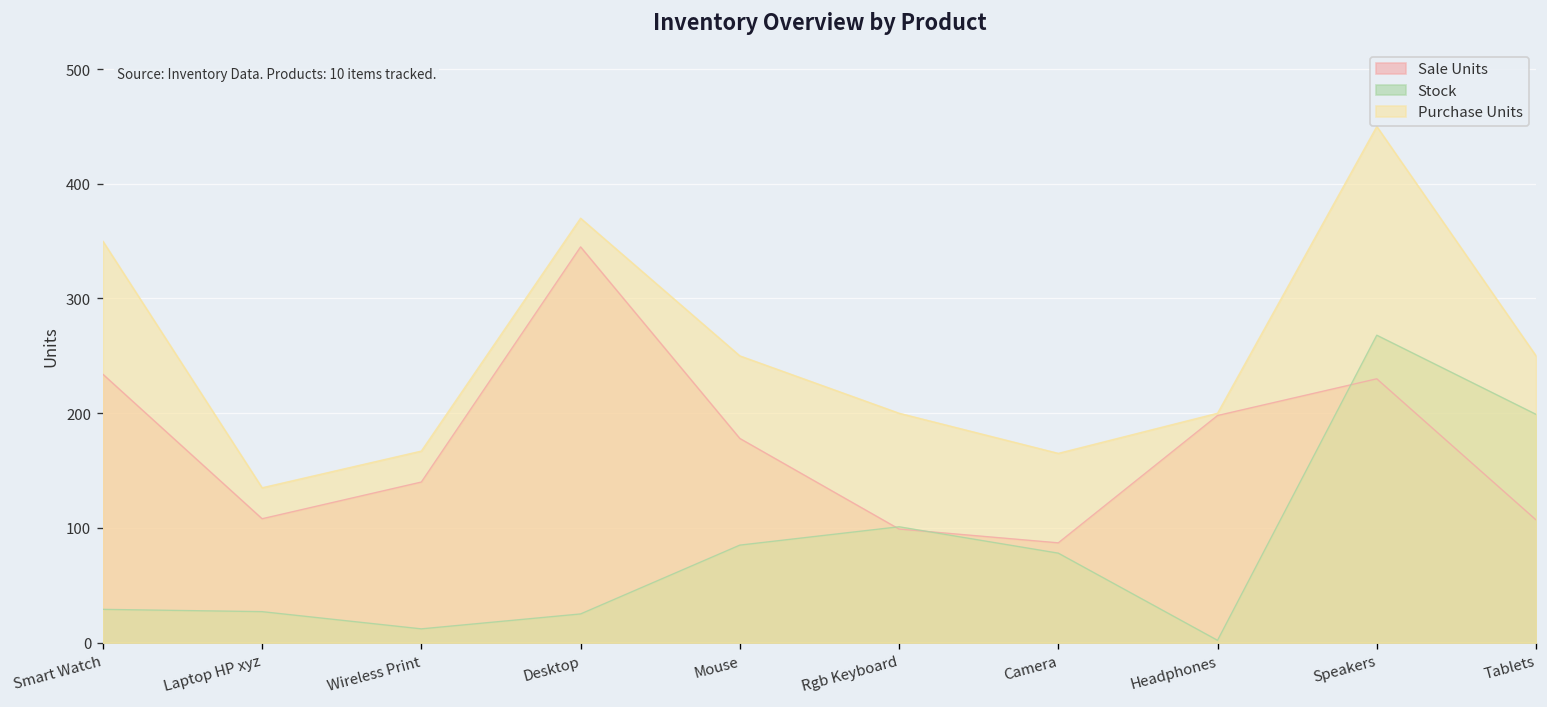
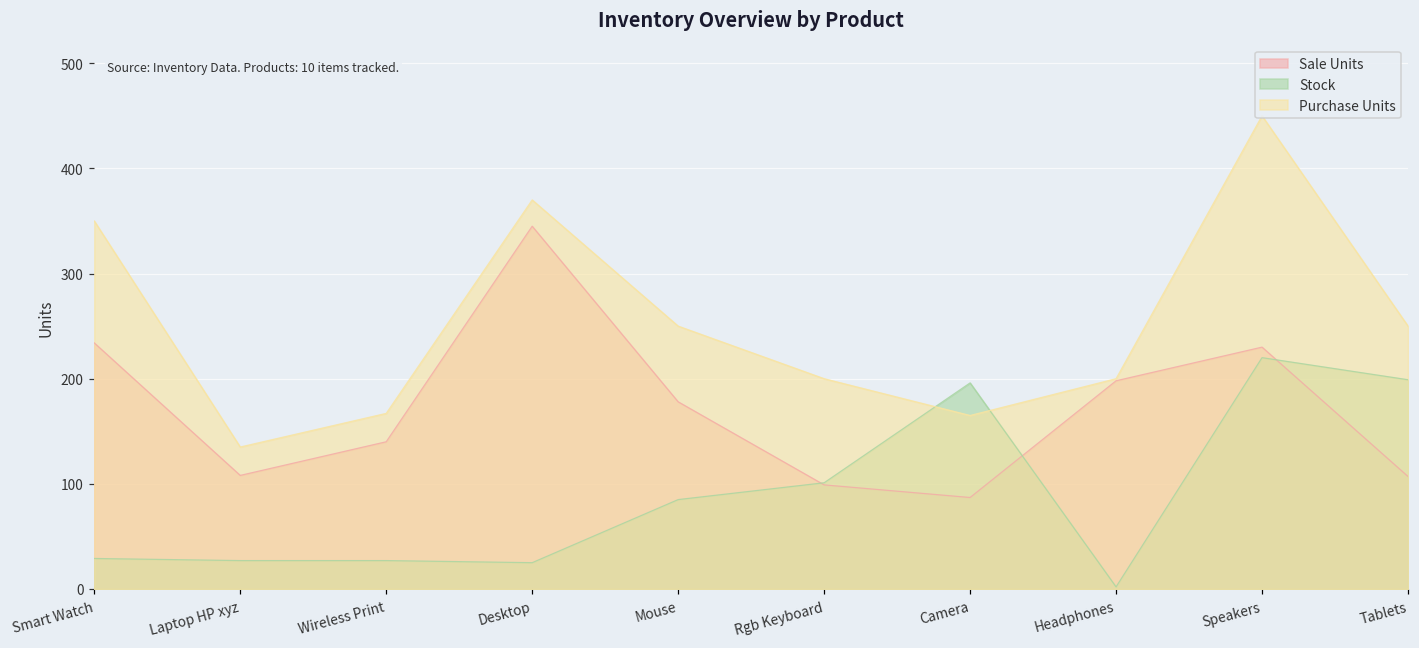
Stock, Wireless Print: 10 -> 30
Stock, Camera: 80 -> 200
Stock, Speakers: 270 -> 220
